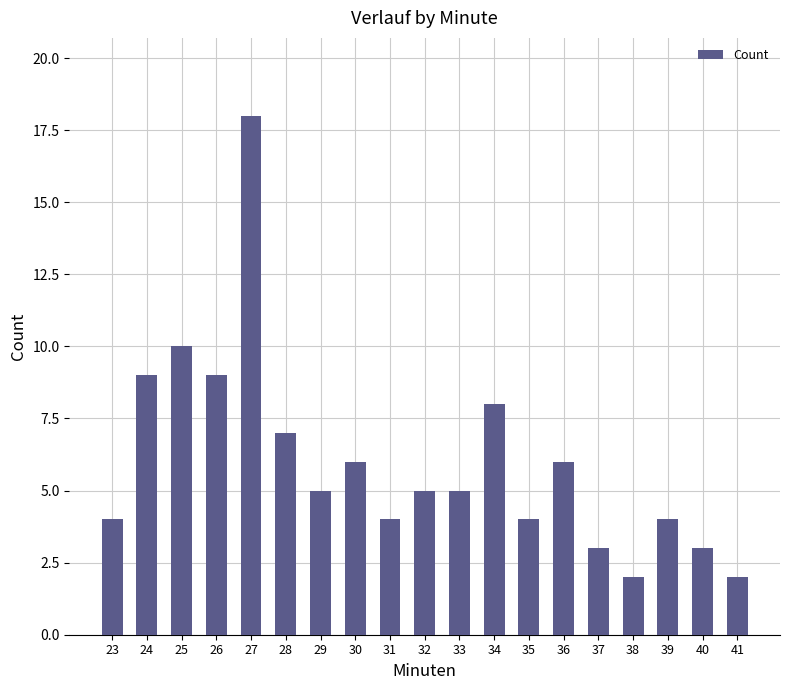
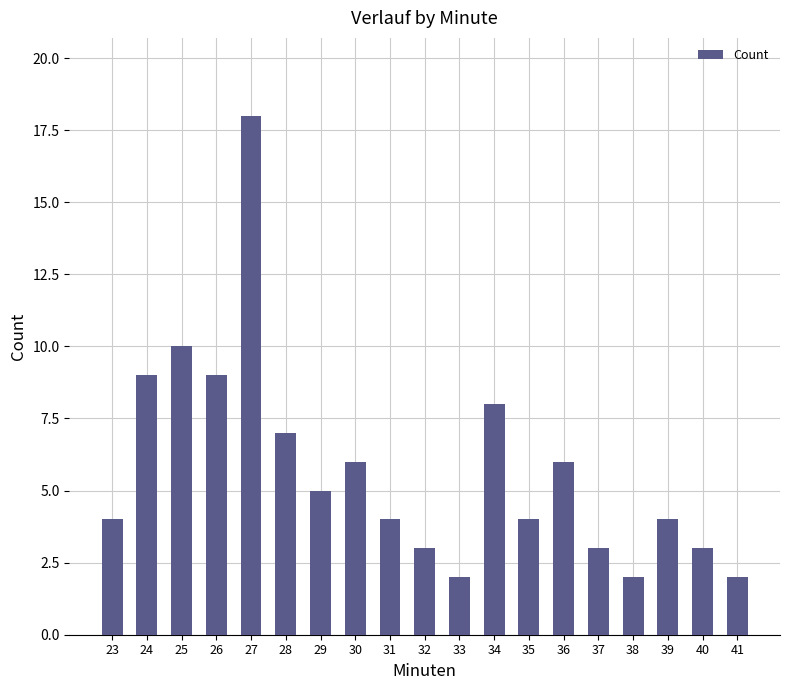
32: 5 -> 3
33: 5 -> 2
